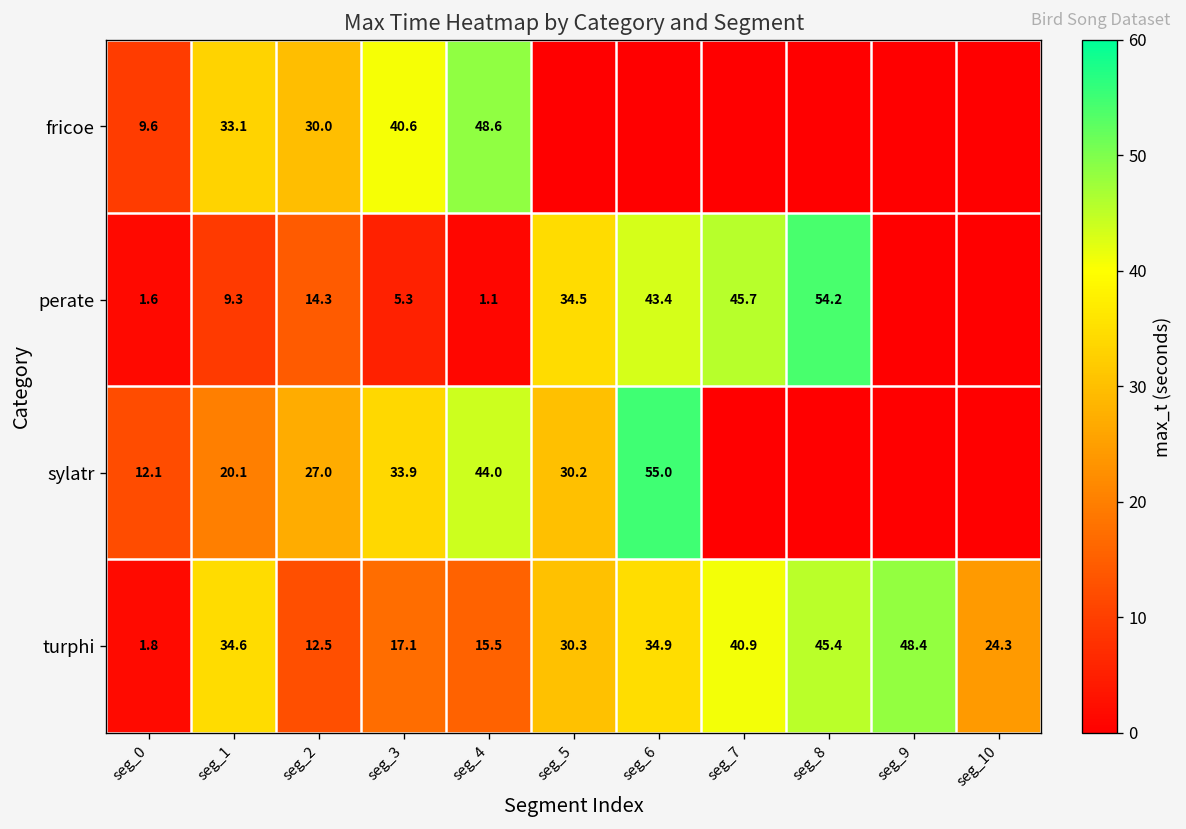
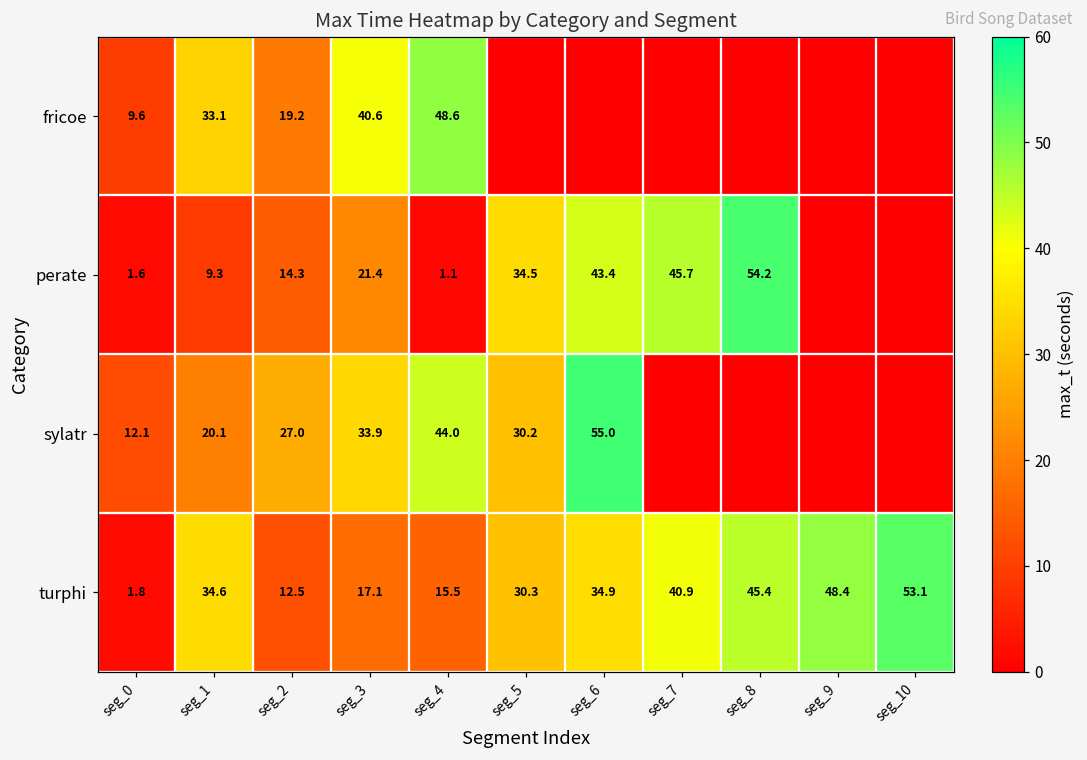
fricoe, seg_2: 30.0 -> 19.2
perate, seg_3: 5.3 -> 21.4
turphi, seg_10: 24.3 -> 53.1
